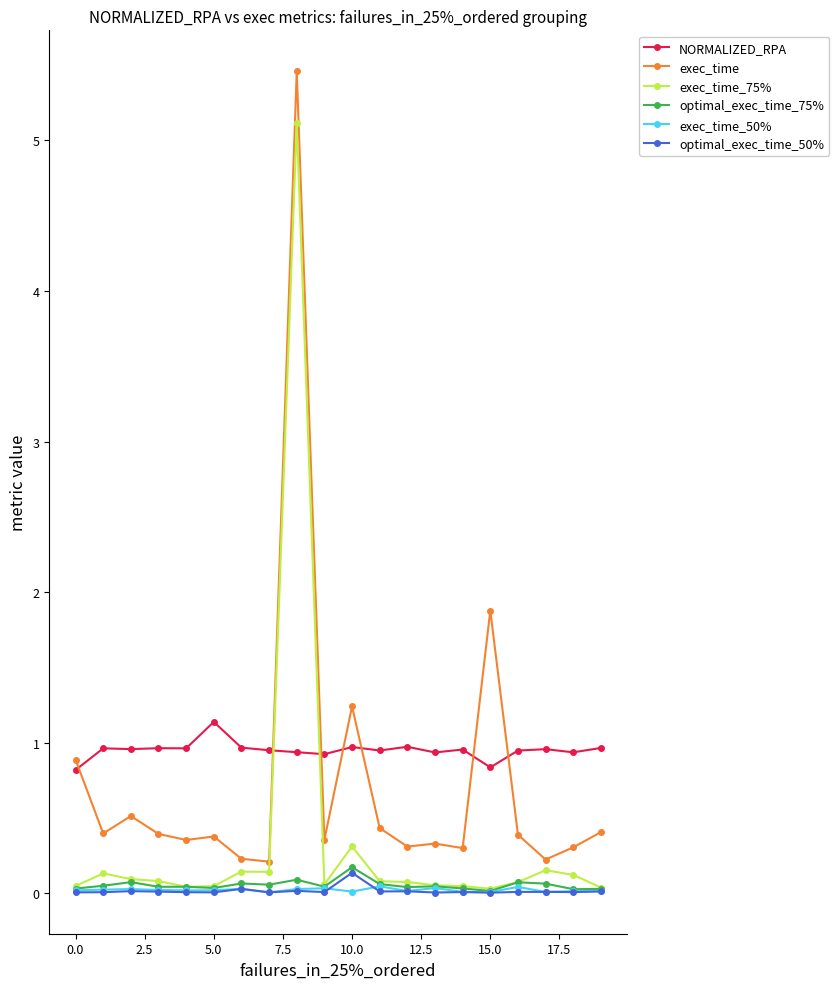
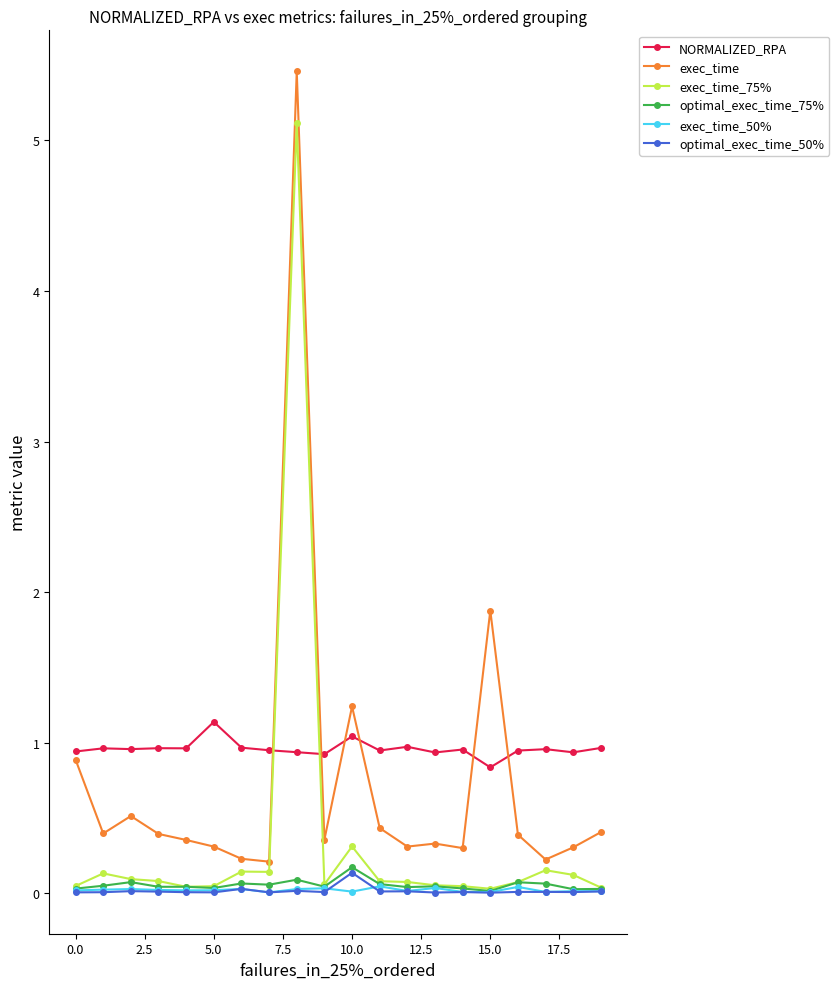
NORMALIZED_RPA, 0.0: 0.82 -> 0.94
exec_time, 5.0: 0.38 -> 0.31
NORMALIZED_RPA, 10.0: 0.97 -> 1.04
